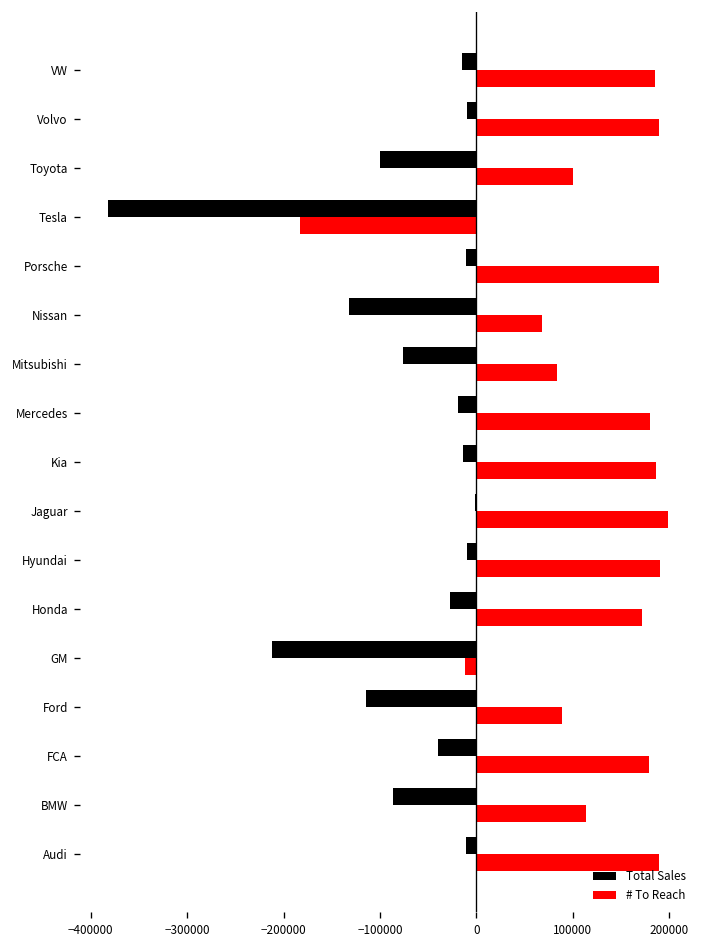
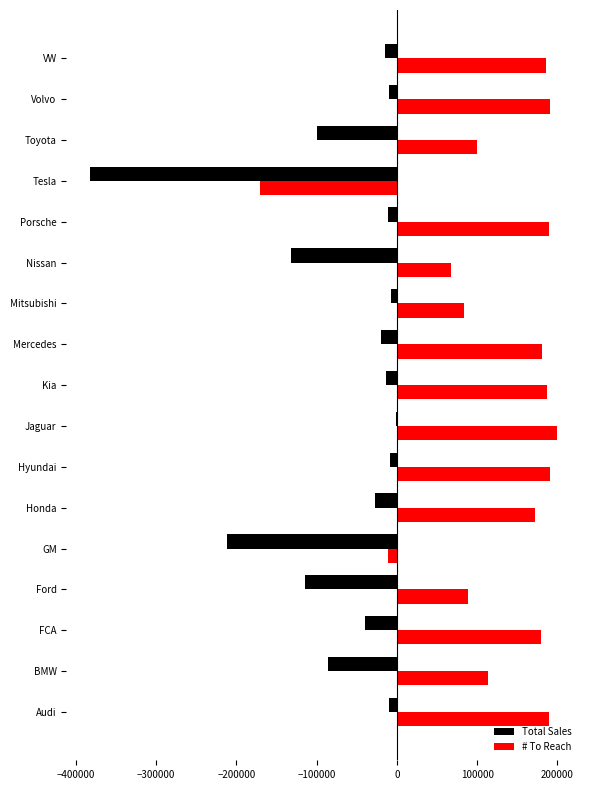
# To Reach, Tesla: -180000 -> -170000
Total Sales, Mitsubishi: -80000 -> -10000
